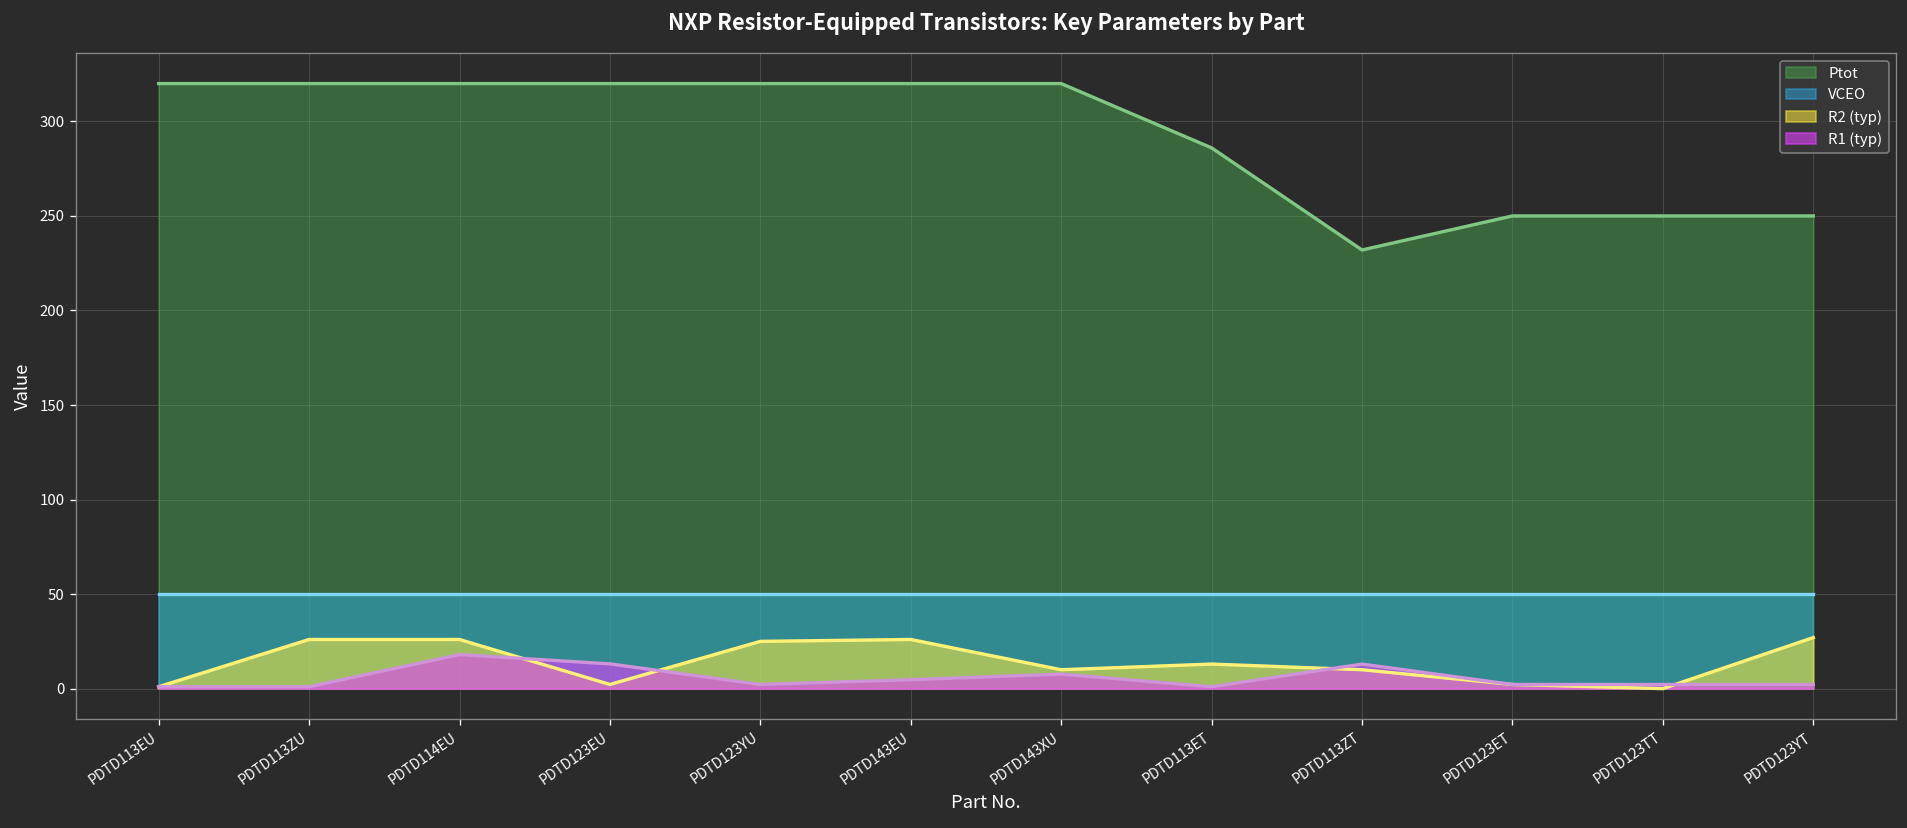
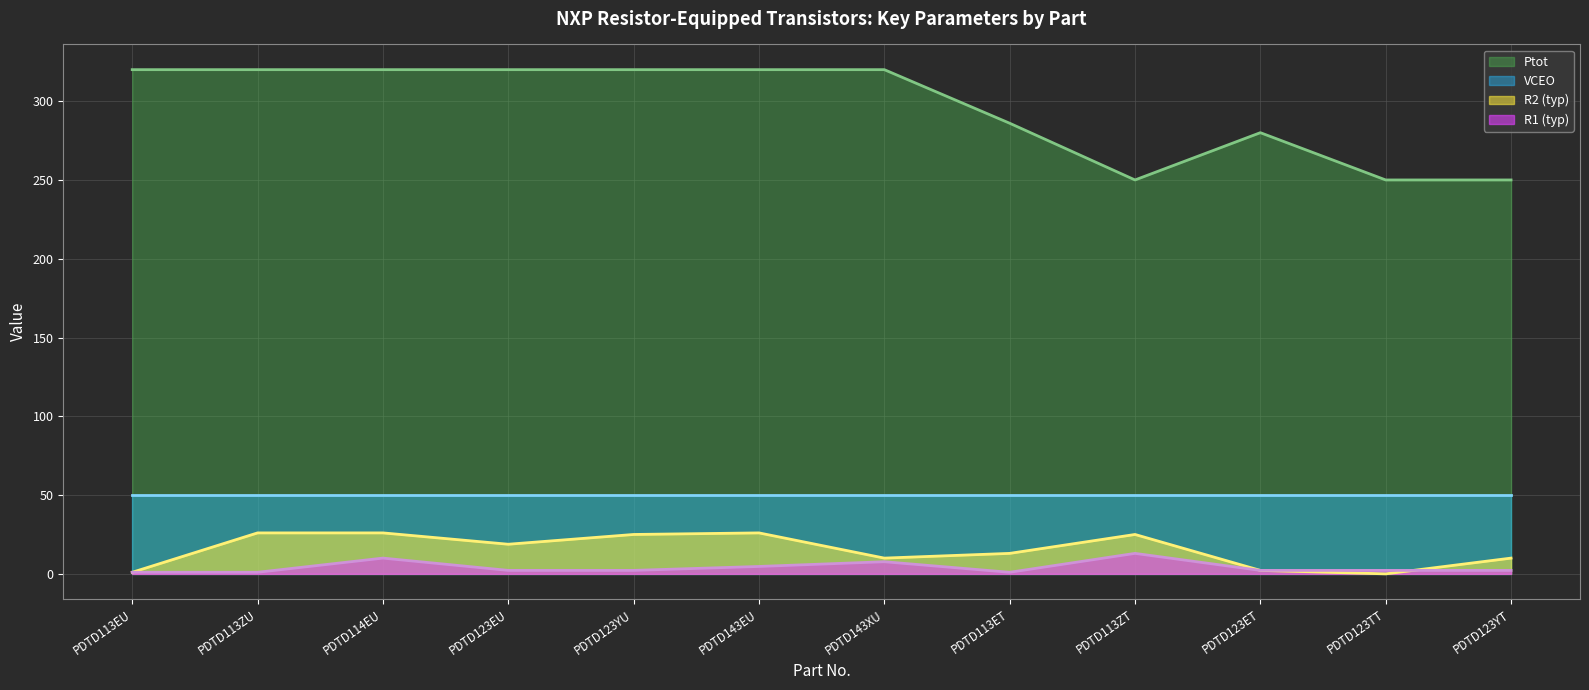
R1 (typ), PDTD114EU: 18 -> 10
R2 (typ), PDTD123EU: 2 -> 19
R1 (typ), PDTD123EU: 13 -> 2
Ptot, PDTD113ZT: 232 -> 250
R2 (typ), PDTD113ZT: 10 -> 25
Ptot, PDTD123ET: 250 -> 280
R2 (typ), PDTD123YT: 27 -> 10
